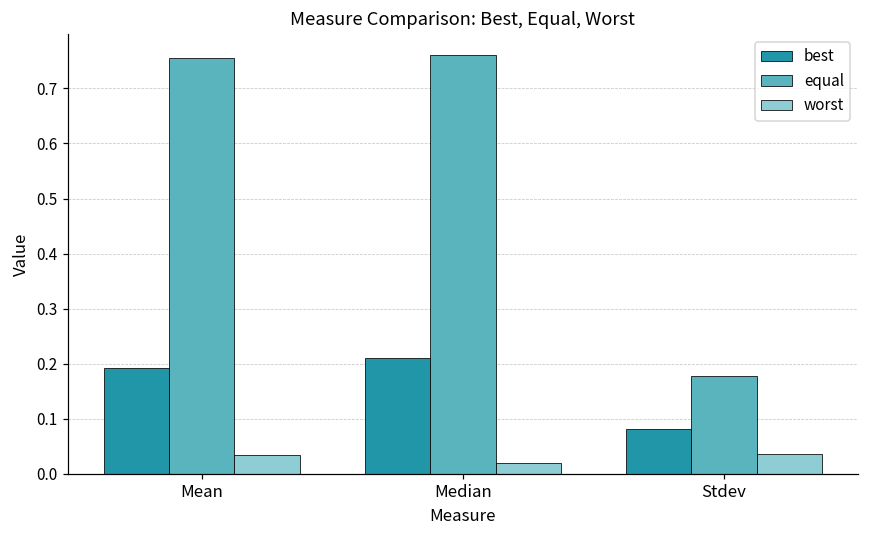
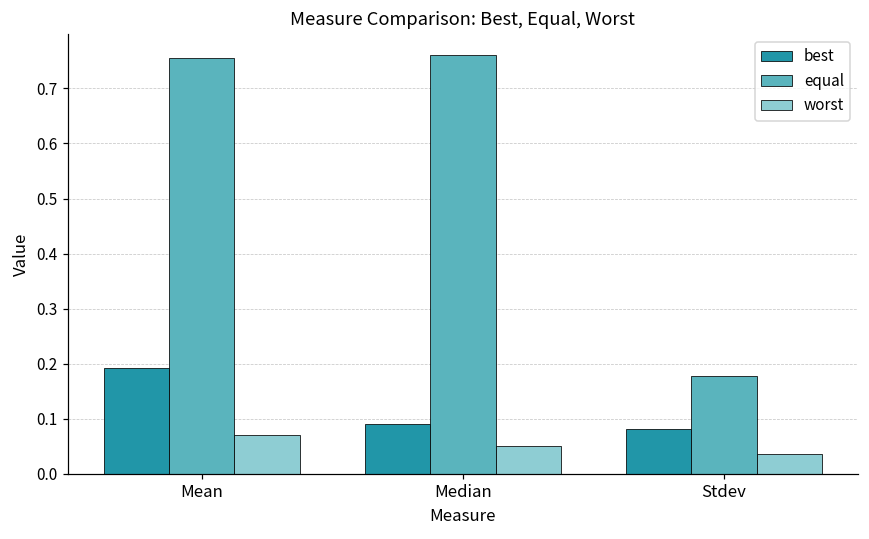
worst, Mean: 0.03 -> 0.07
best, Median: 0.21 -> 0.09
worst, Median: 0.02 -> 0.05
